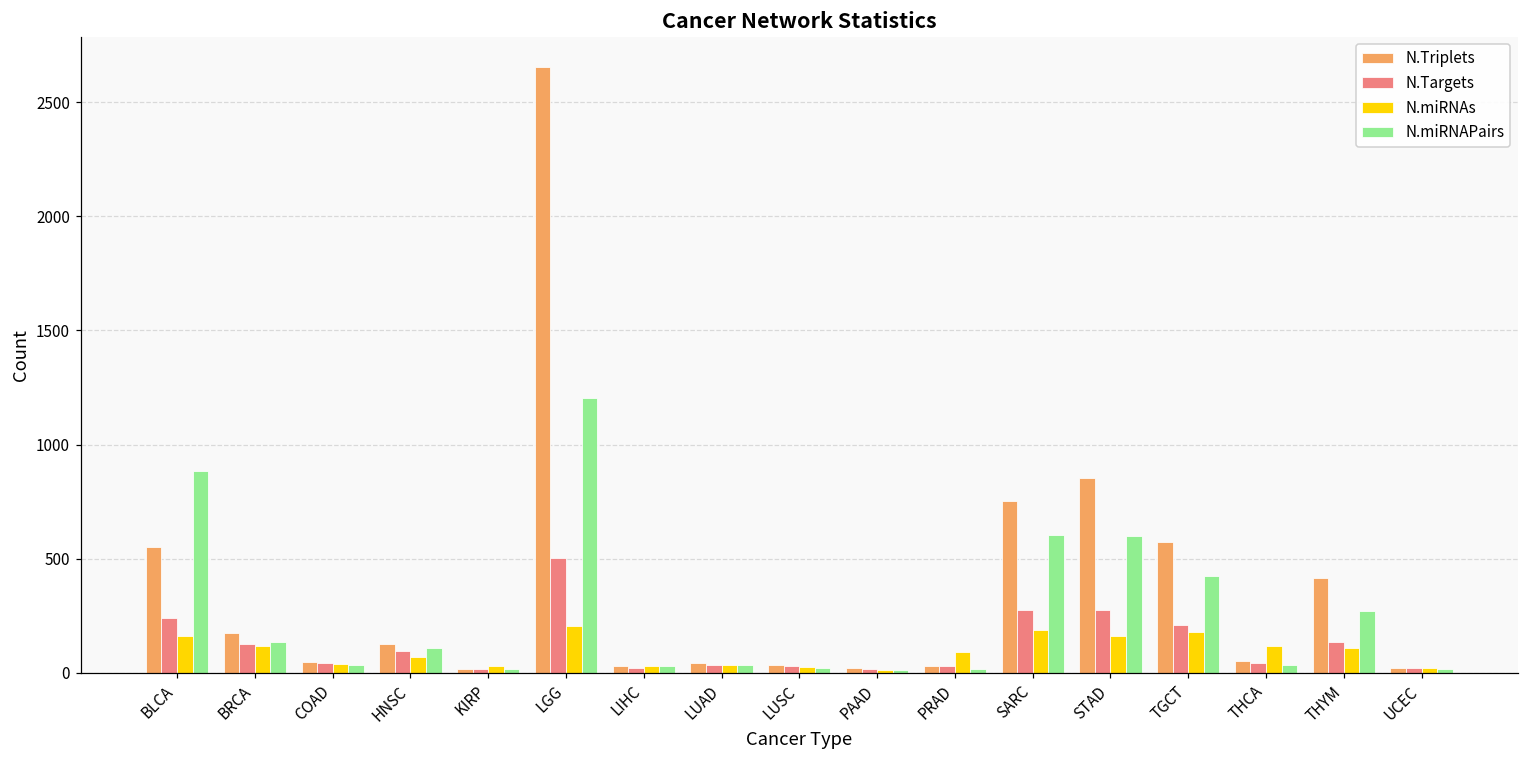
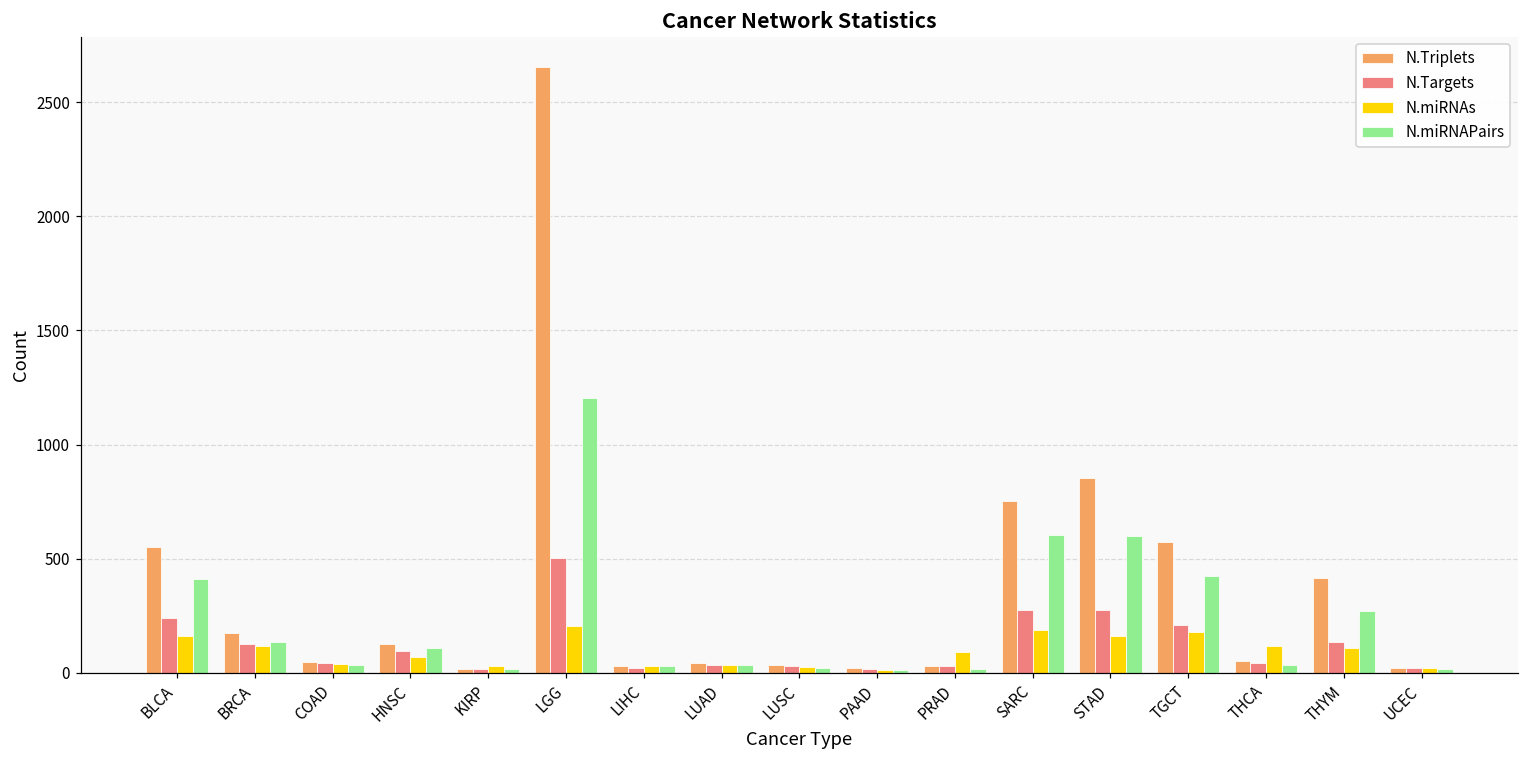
N.miRNAPairs, BLCA: 880 -> 410
